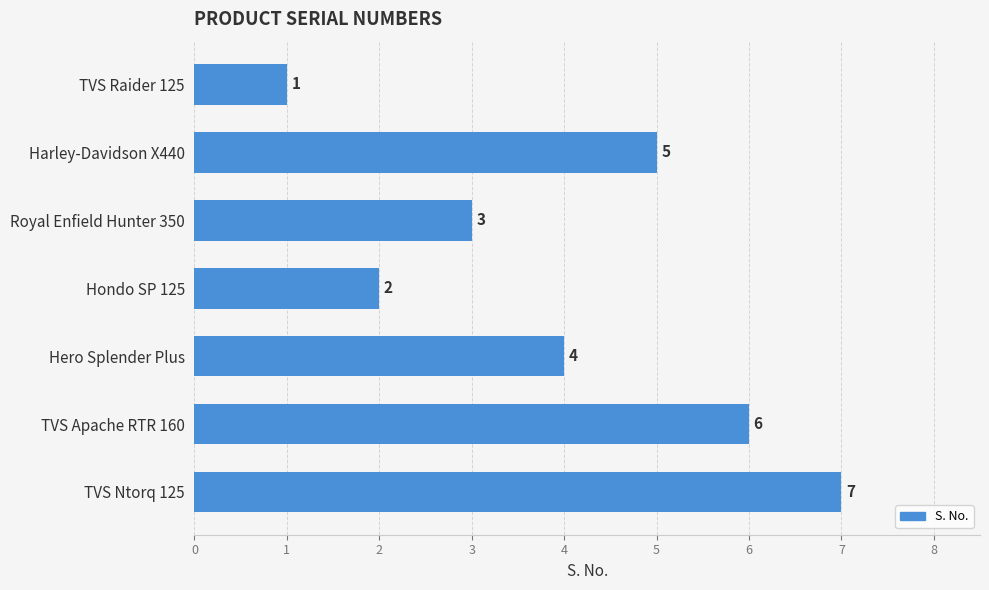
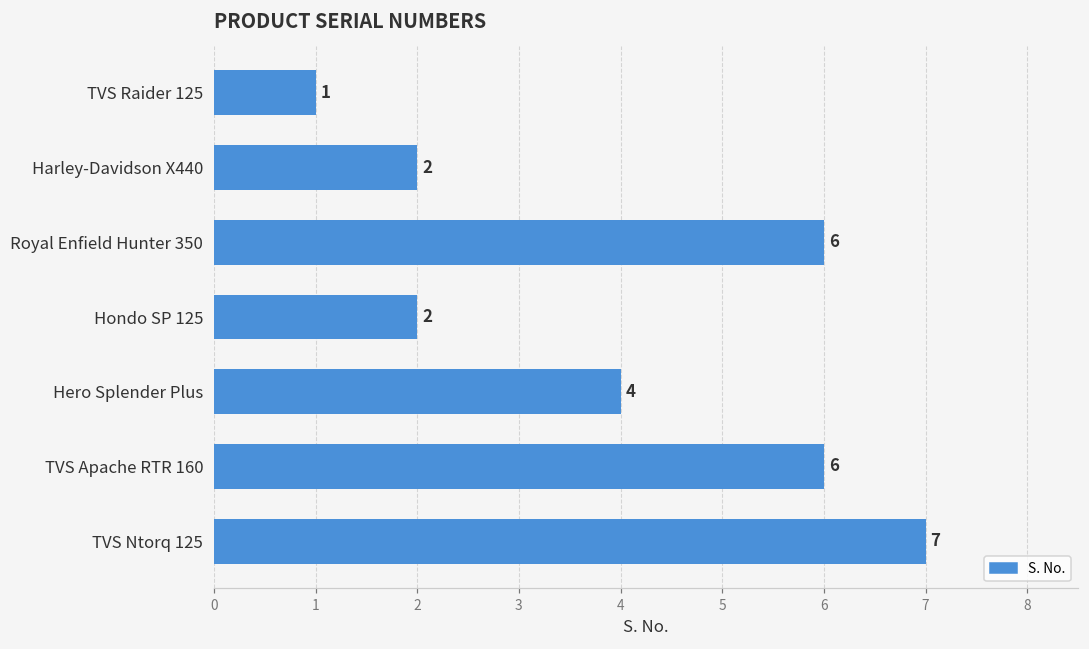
Harley-Davidson X440: 5 -> 2
Royal Enfield Hunter 350: 3 -> 6
